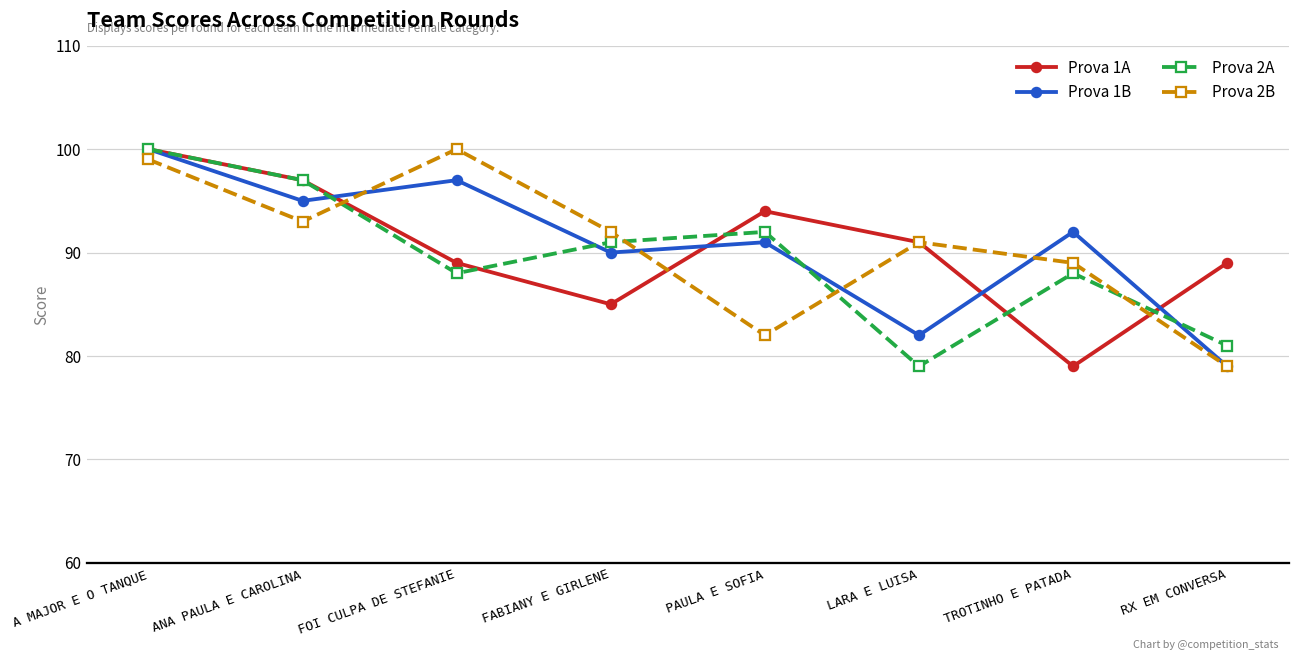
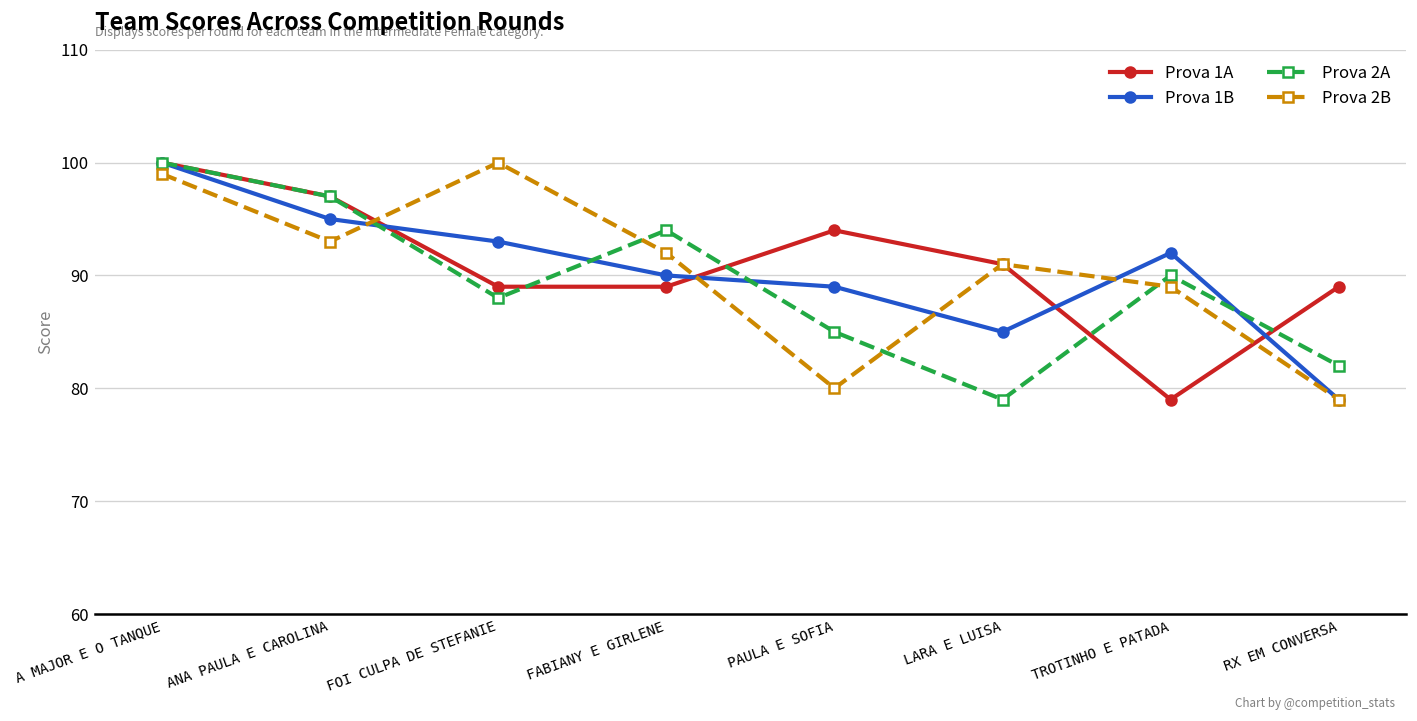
Prova 1B, FOI CULPA DE STEFANIE: 97 -> 93
Prova 1A, FABIANY E GIRLENE: 85 -> 89
Prova 2A, FABIANY E GIRLENE: 91 -> 94
Prova 1B, PAULA E SOFIA: 91 -> 89
Prova 2A, PAULA E SOFIA: 92 -> 85
Prova 2B, PAULA E SOFIA: 82 -> 80
Prova 1B, LARA E LUISA: 82 -> 85
Prova 2A, TROTINHO E PATADA: 88 -> 90
Prova 2A, RX EM CONVERSA: 81 -> 82
